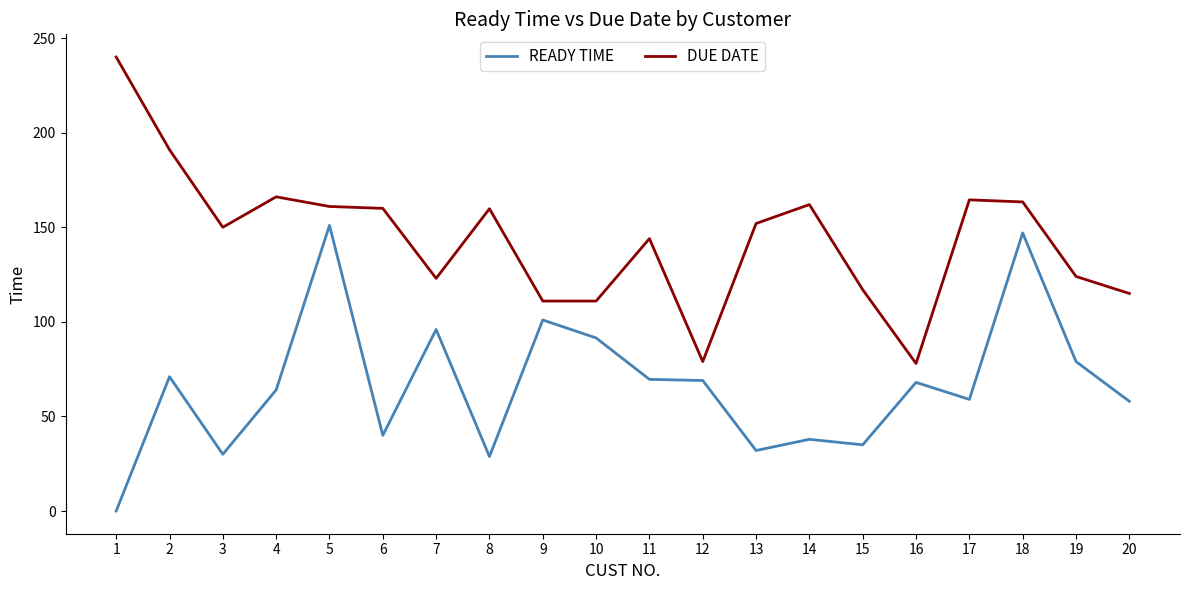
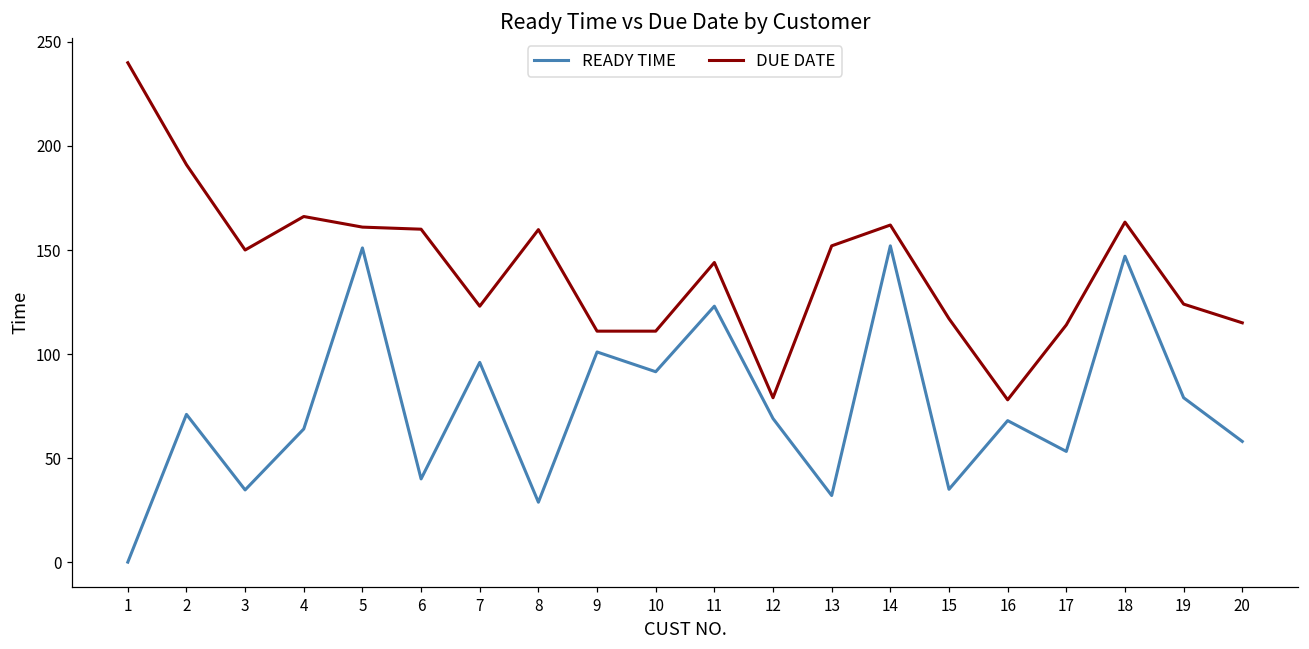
READY TIME, 3: 30 -> 35
READY TIME, 11: 70 -> 123
READY TIME, 14: 38 -> 152
READY TIME, 17: 59 -> 53
DUE DATE, 17: 165 -> 114
